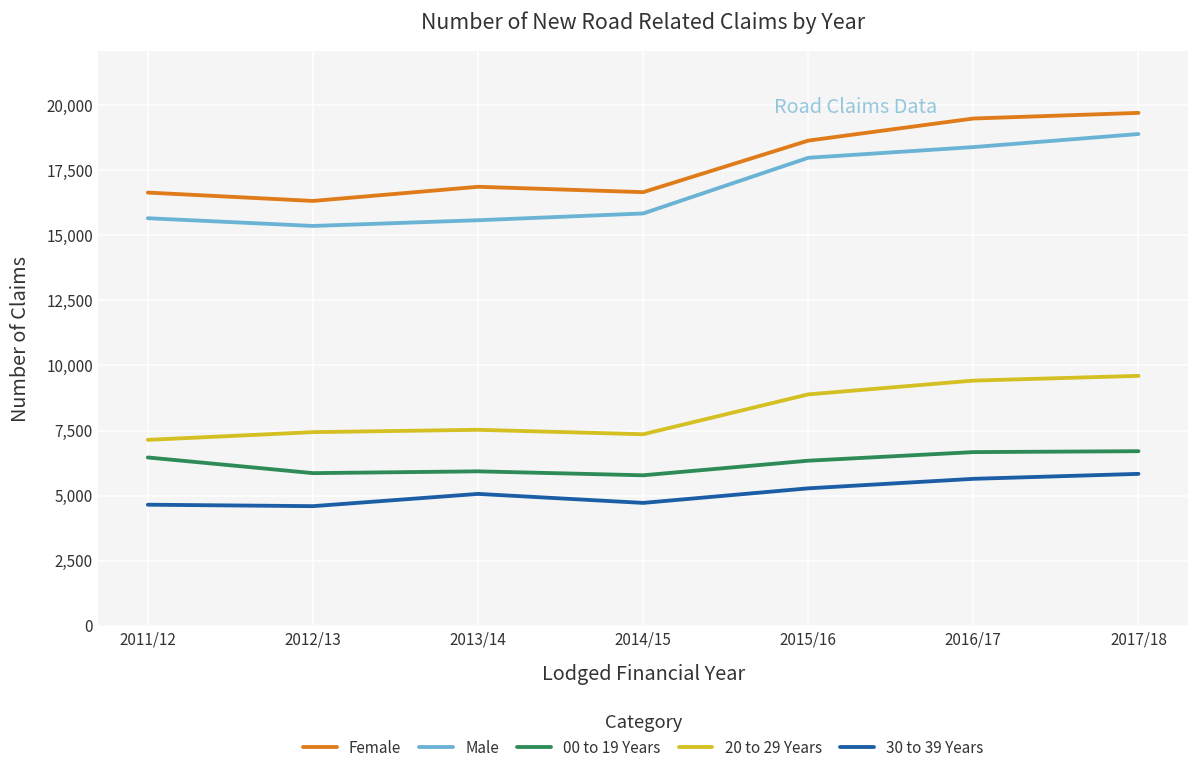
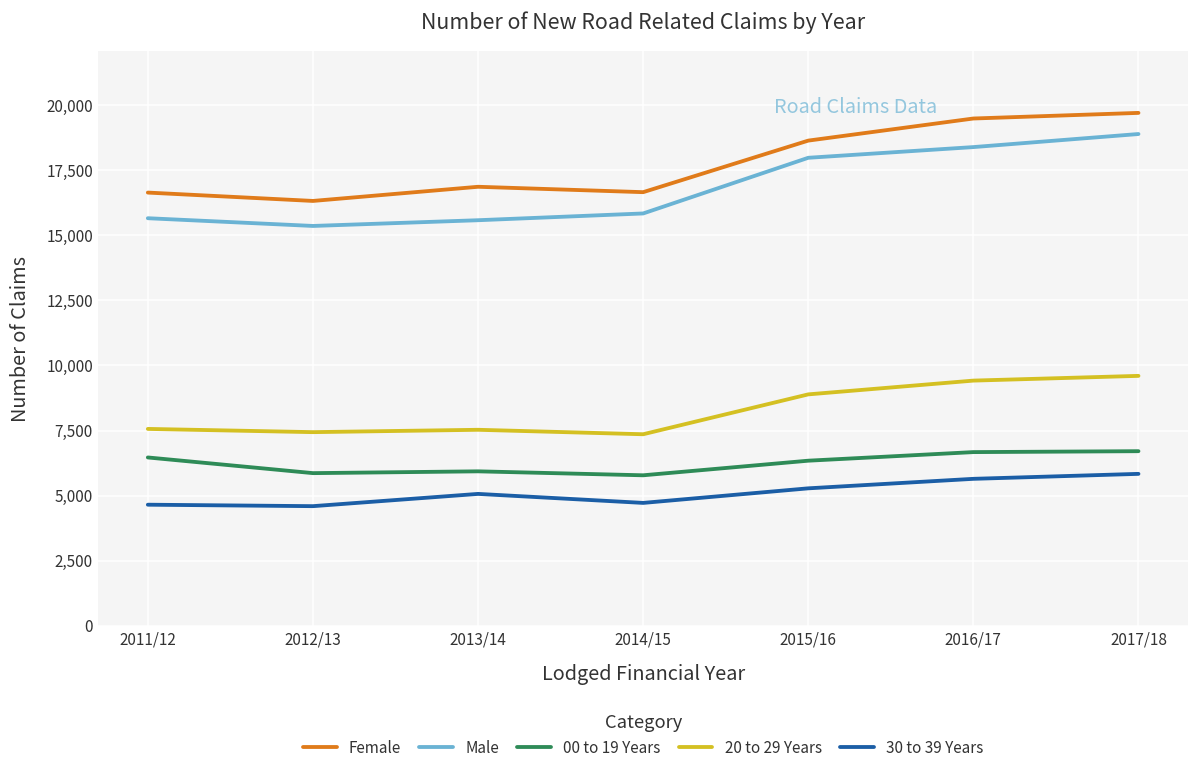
20 to 29 Years, 2011/12: 7,100 -> 7,600
